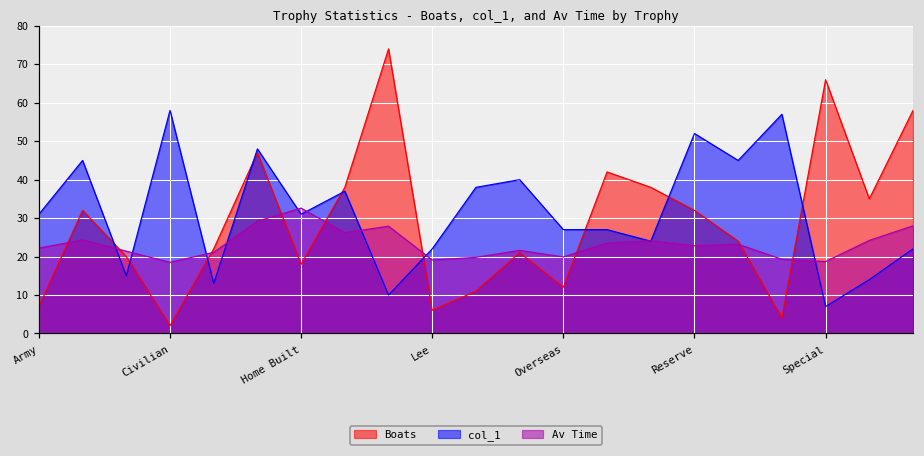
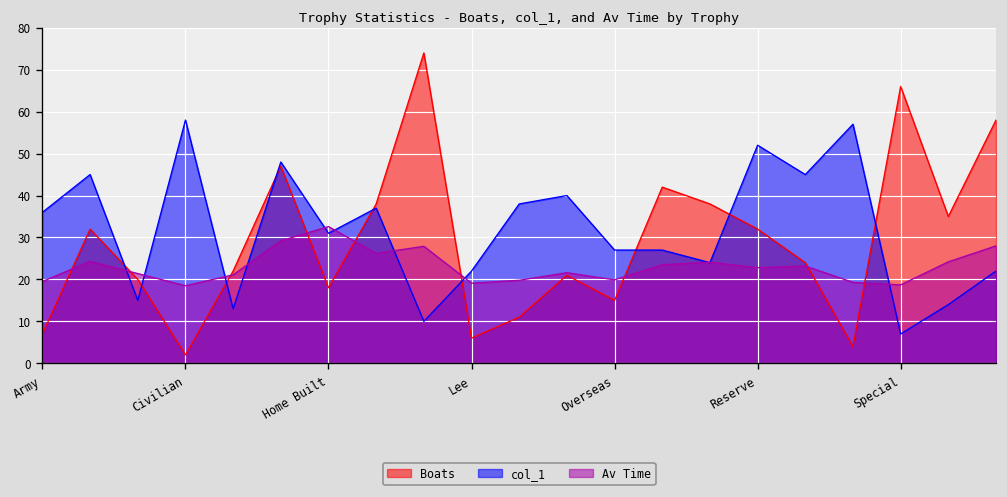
col_1, Army: 31 -> 36
Av Time, Army: 22 -> 20
Boats, Overseas: 12 -> 15
